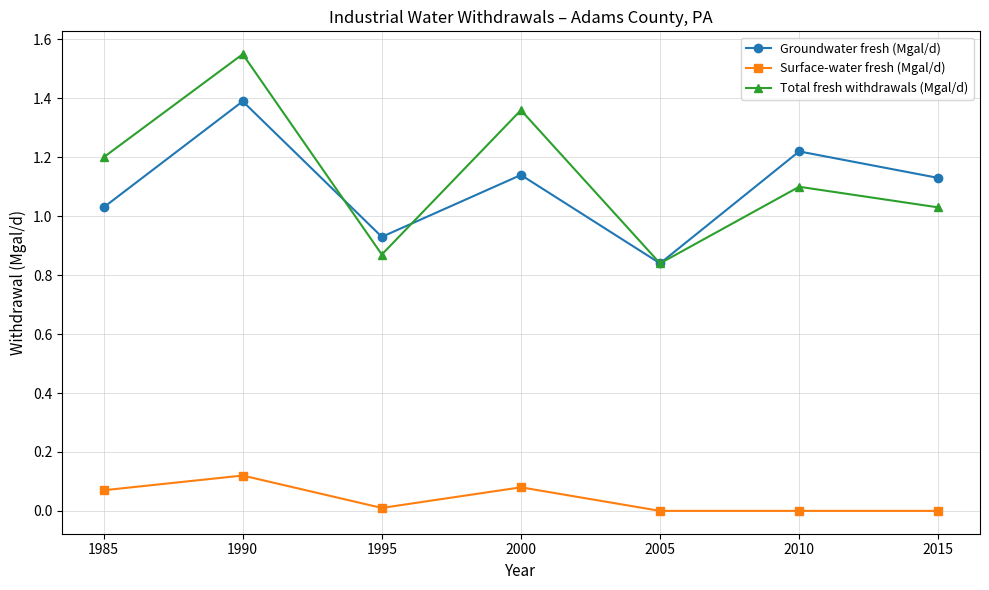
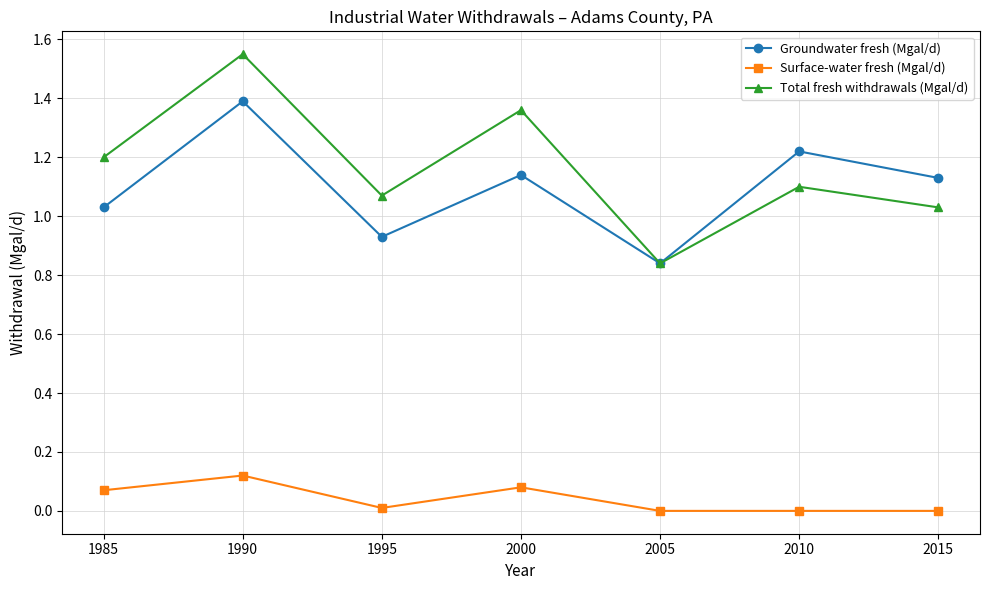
Total fresh withdrawals (Mgal/d), 1995: 0.87 -> 1.07
